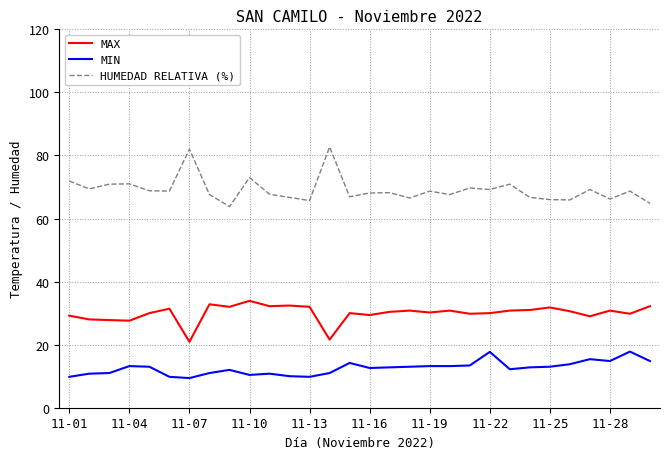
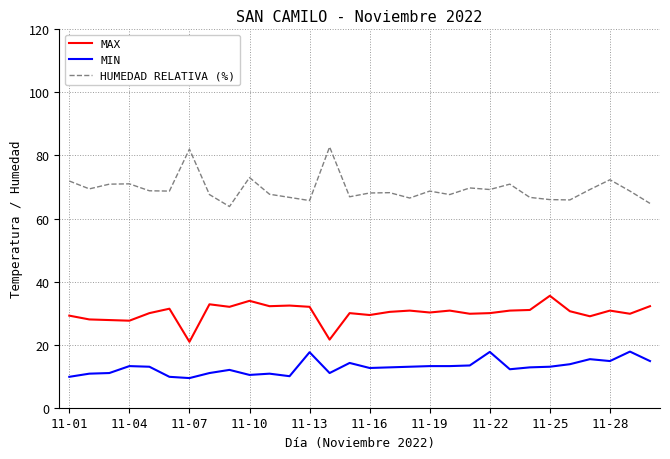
MIN, 11-13: 10 -> 18
MAX, 11-25: 32 -> 36
HUMEDAD RELATIVA (%), 11-28: 66 -> 72
